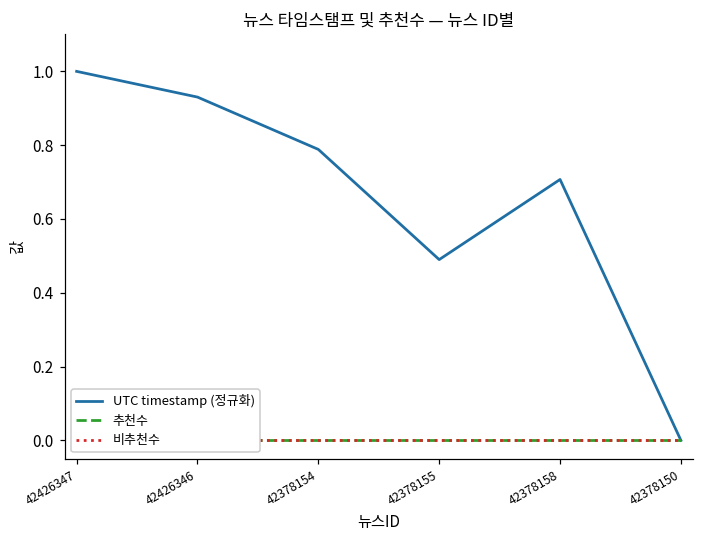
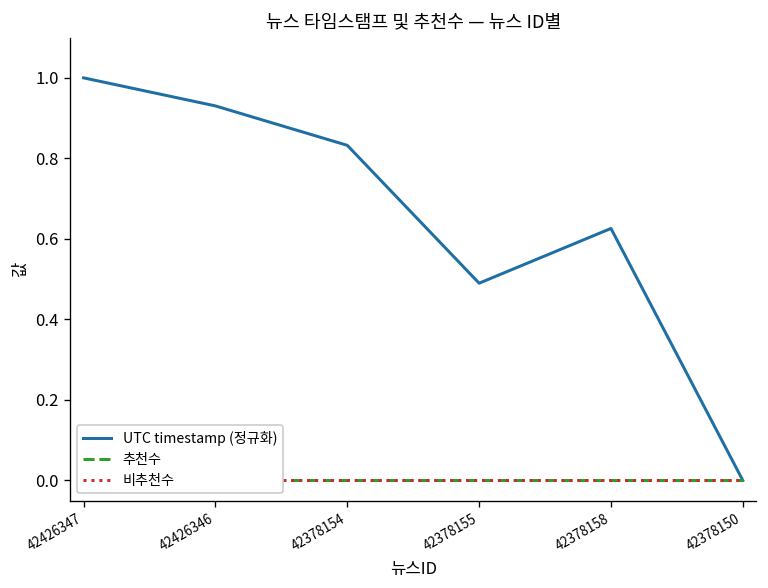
UTC timestamp (정규화), 42378154: 0.79 -> 0.83
UTC timestamp (정규화), 42378158: 0.71 -> 0.63
